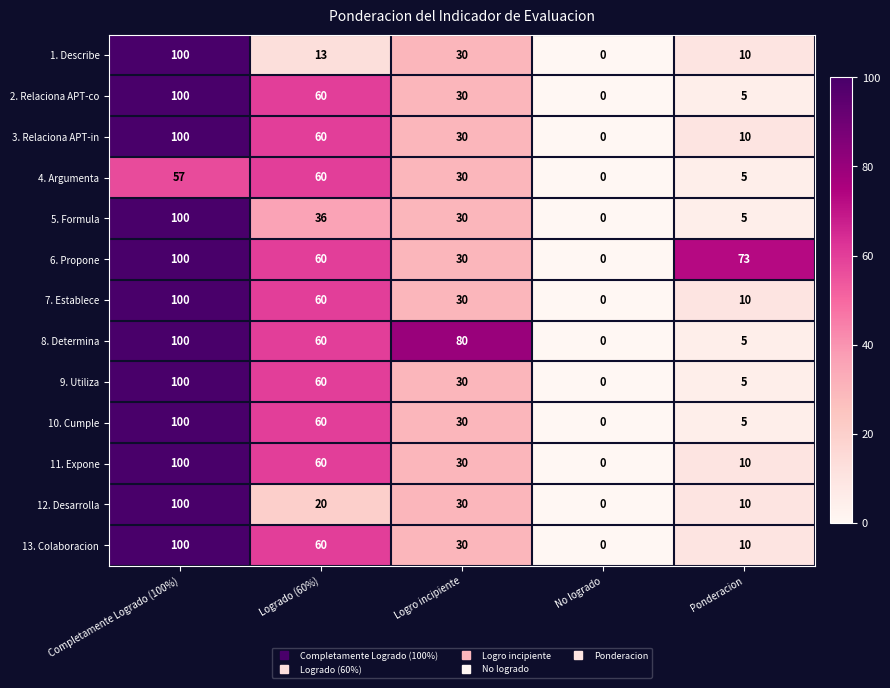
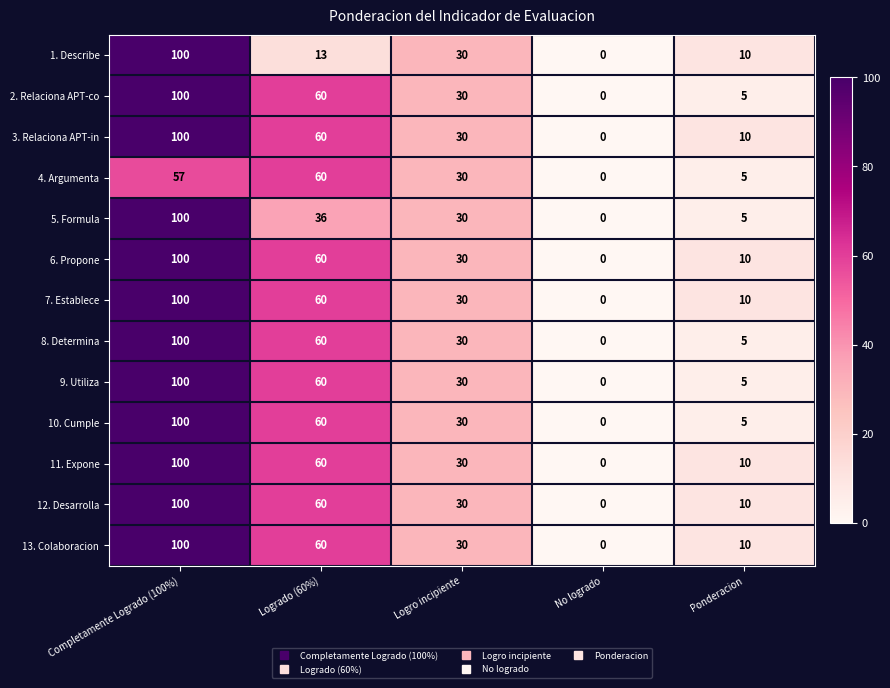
6. Propone, Ponderacion: 73 -> 10
8. Determina, Logro incipiente: 80 -> 30
12. Desarrolla, Logrado (60%): 20 -> 60
